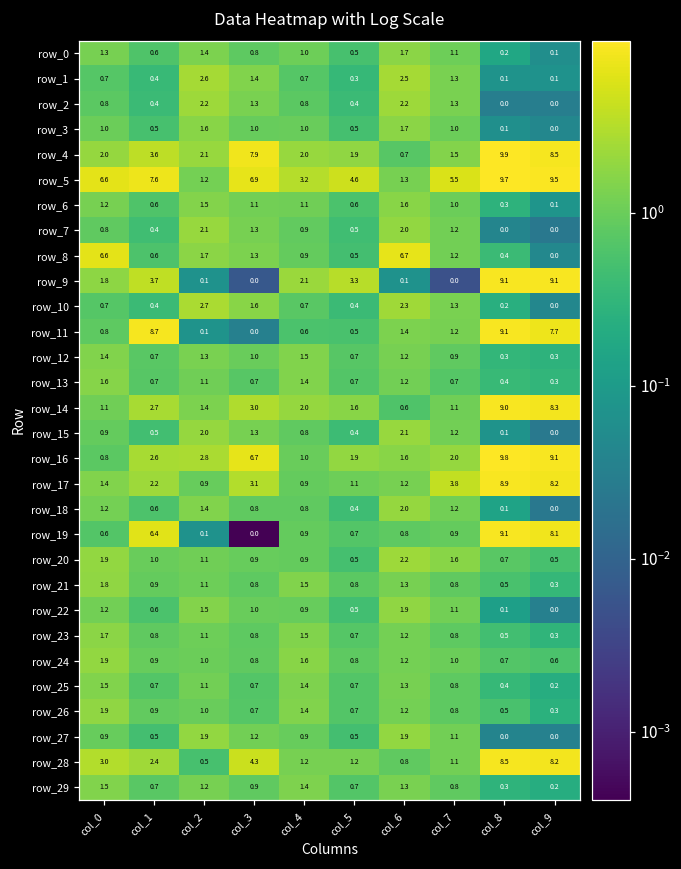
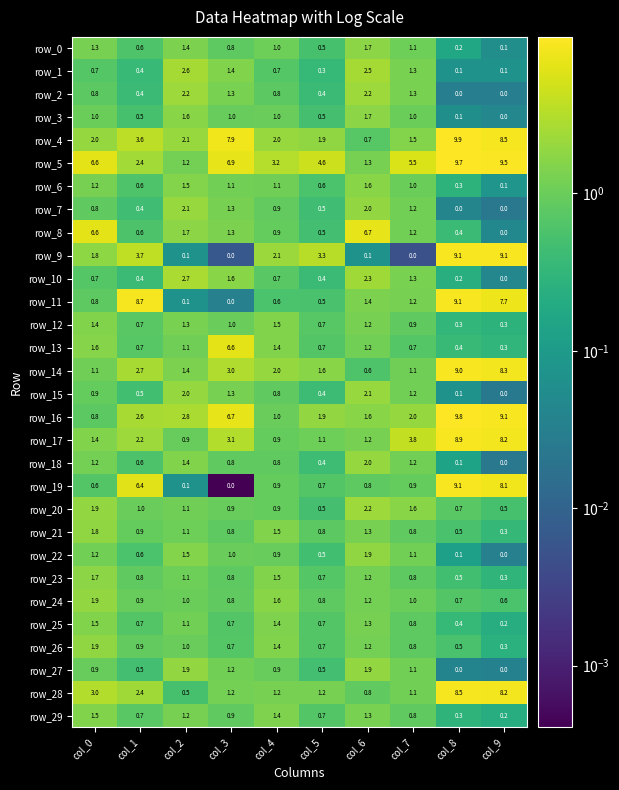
row_5, col_1: 7.6 -> 2.4
row_13, col_3: 0.7 -> 6.6
row_28, col_3: 4.3 -> 1.2
